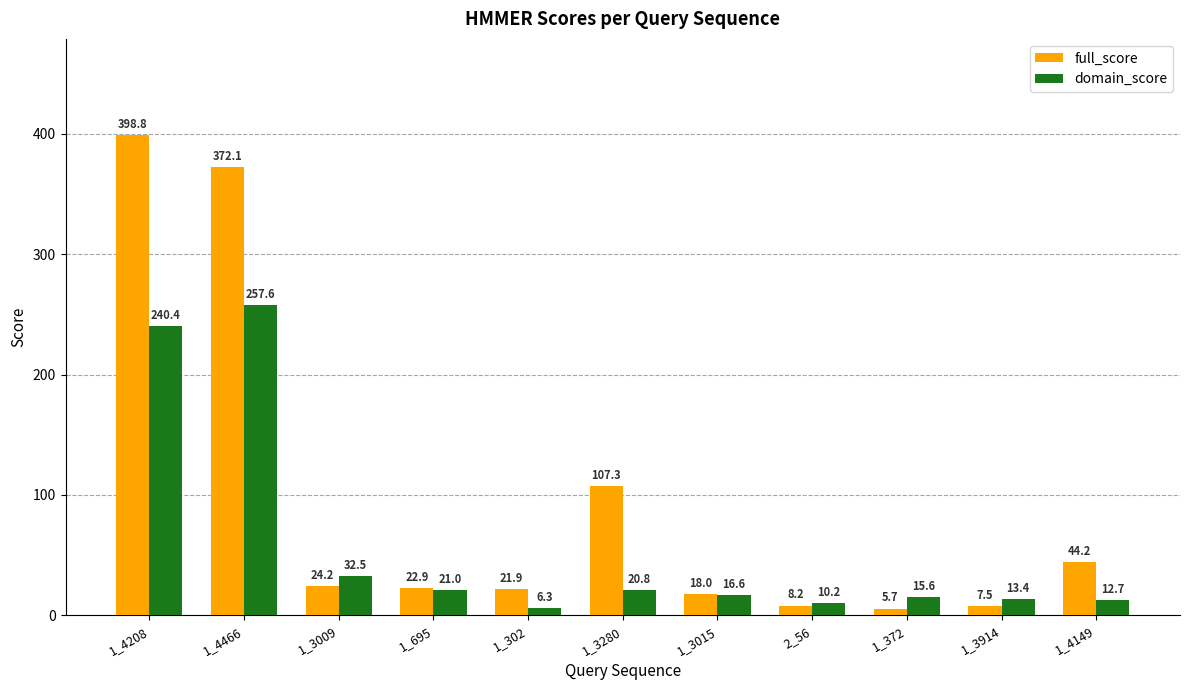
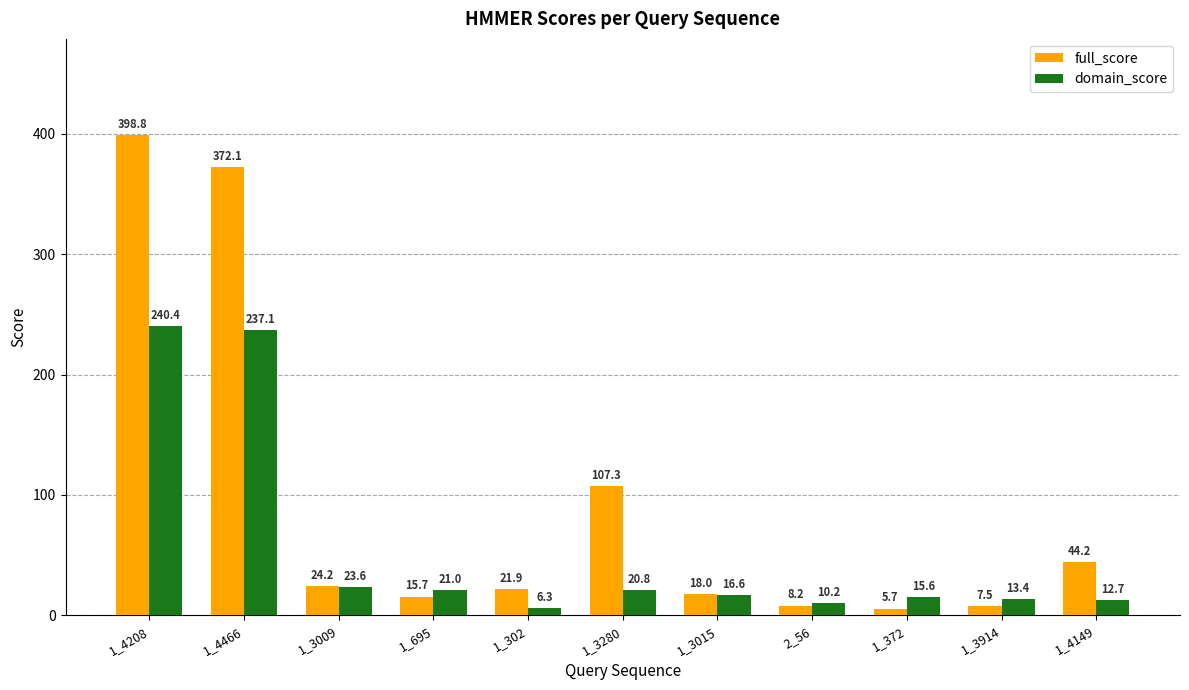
domain_score, 1_4466: 257.6 -> 237.1
domain_score, 1_3009: 32.5 -> 23.6
full_score, 1_695: 22.9 -> 15.7
